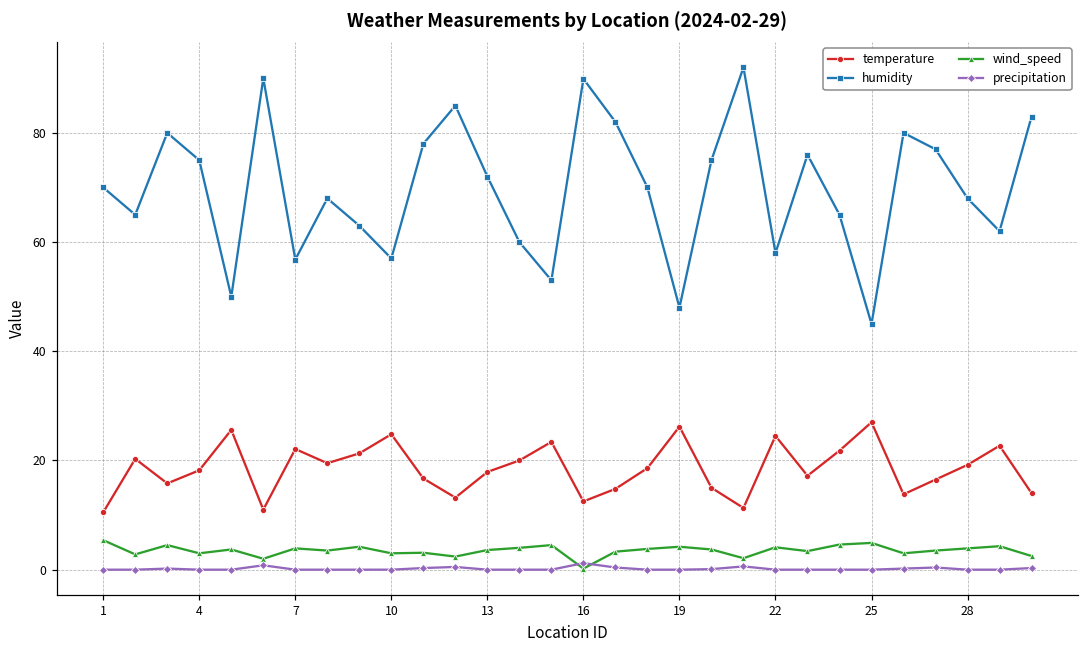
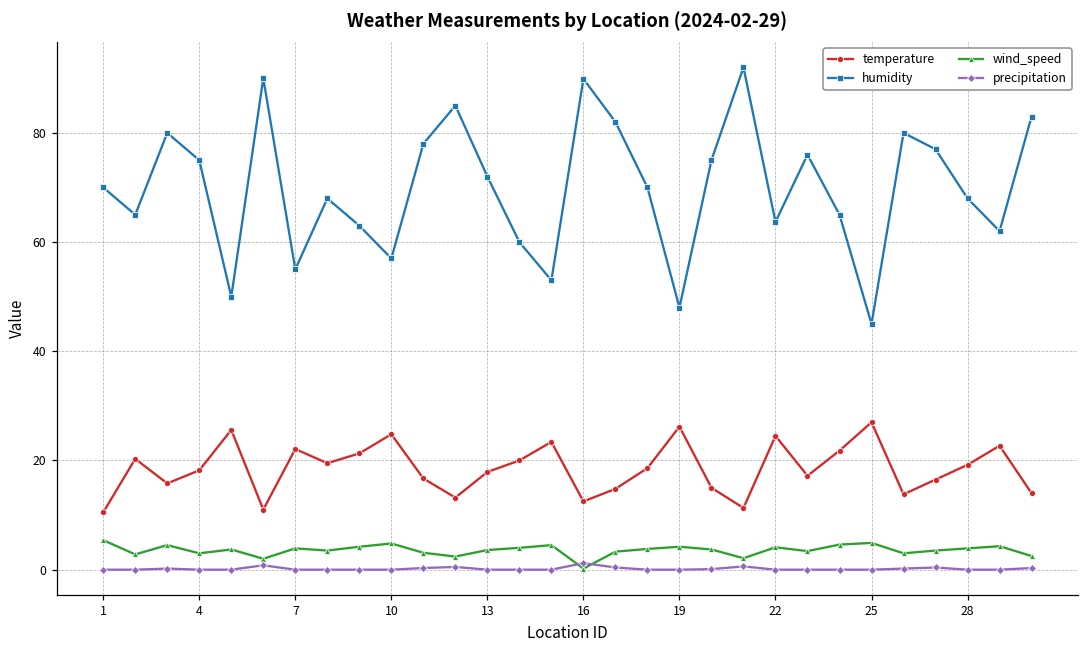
humidity, 7: 57 -> 55
wind_speed, 10: 3 -> 5
humidity, 22: 58 -> 64
